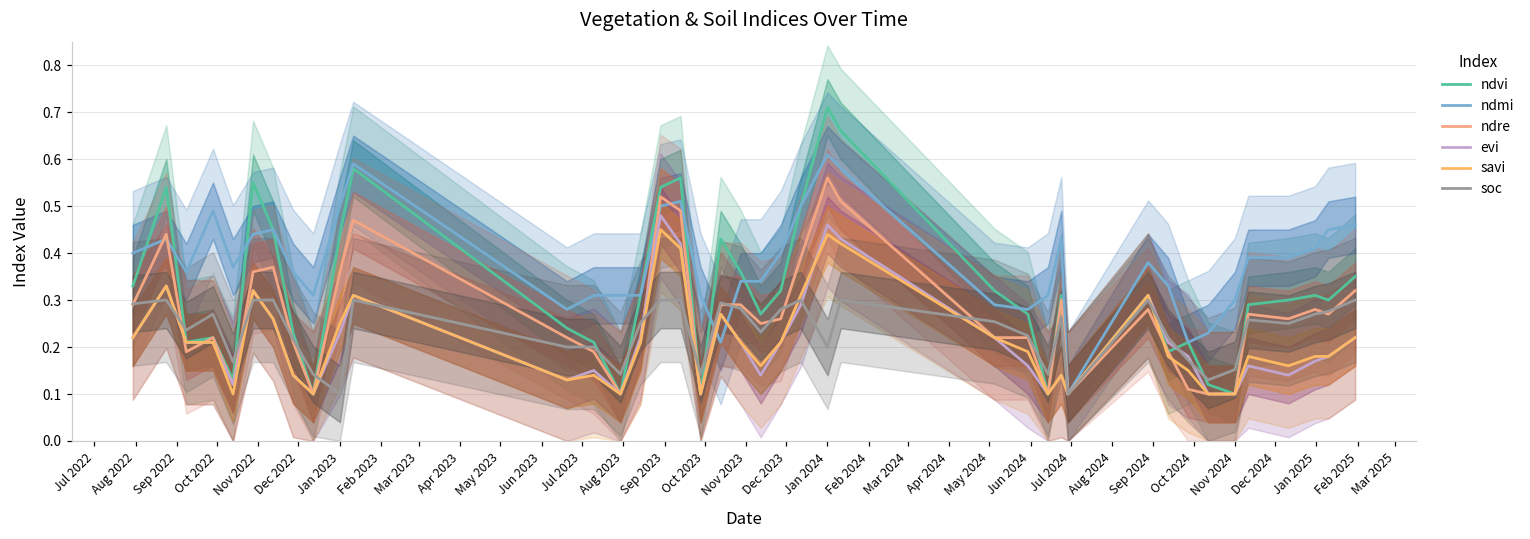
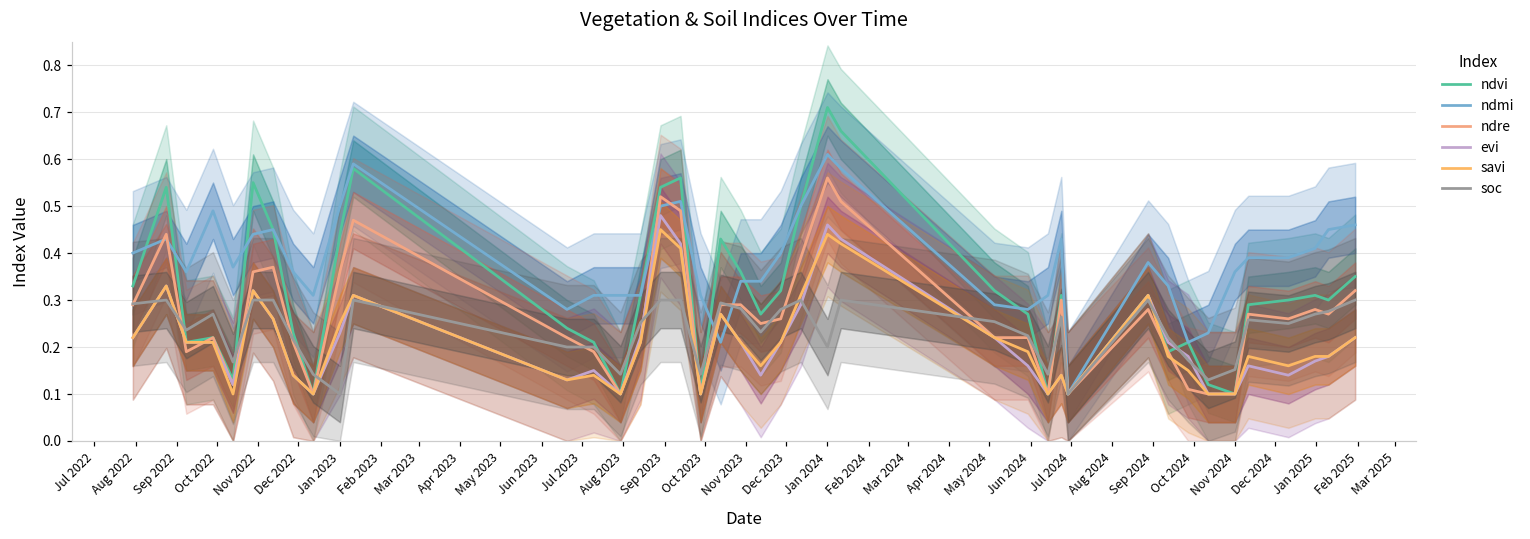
ndmi, Nov 2024: 0.30 -> 0.36
